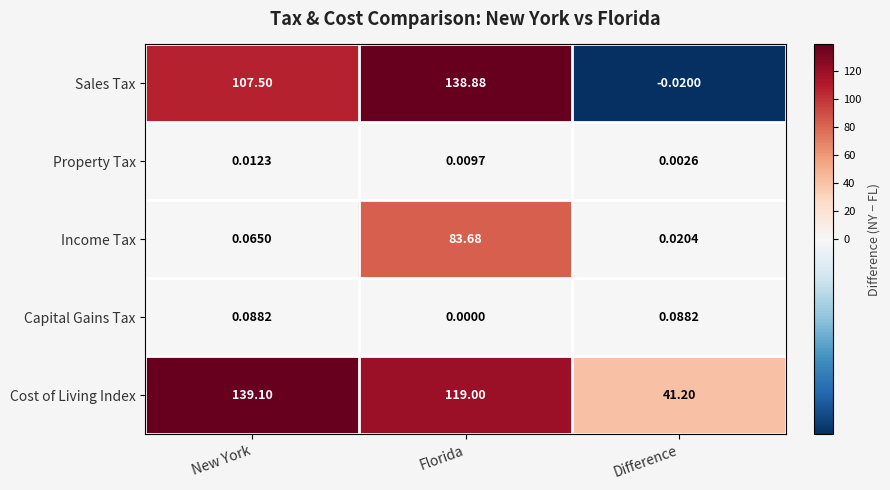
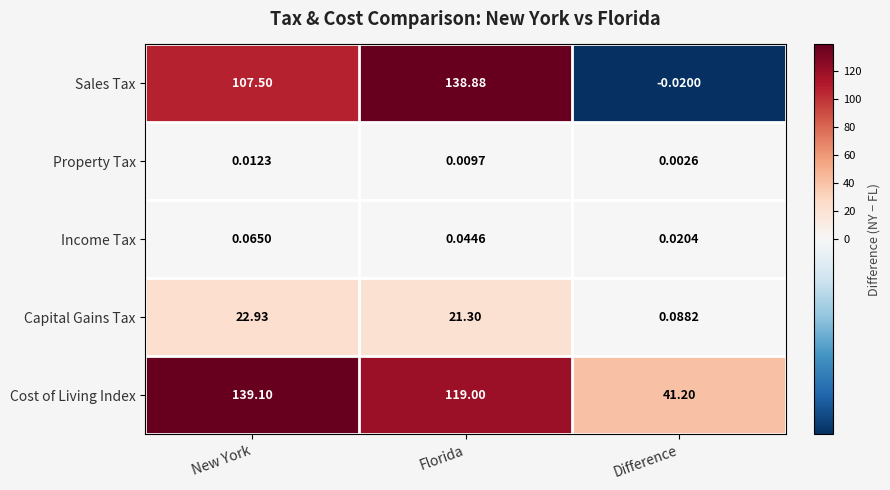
Income Tax, Florida: 83.68 -> 0.0446
Capital Gains Tax, New York: 0.0882 -> 22.93
Capital Gains Tax, Florida: 0.0000 -> 21.30
